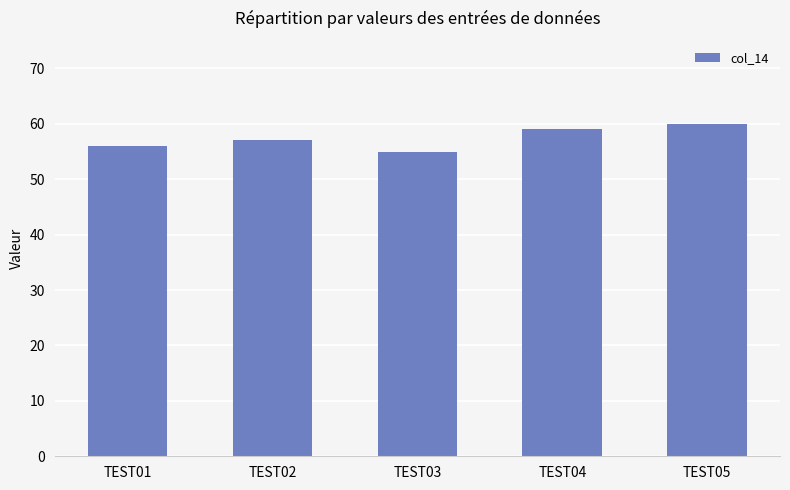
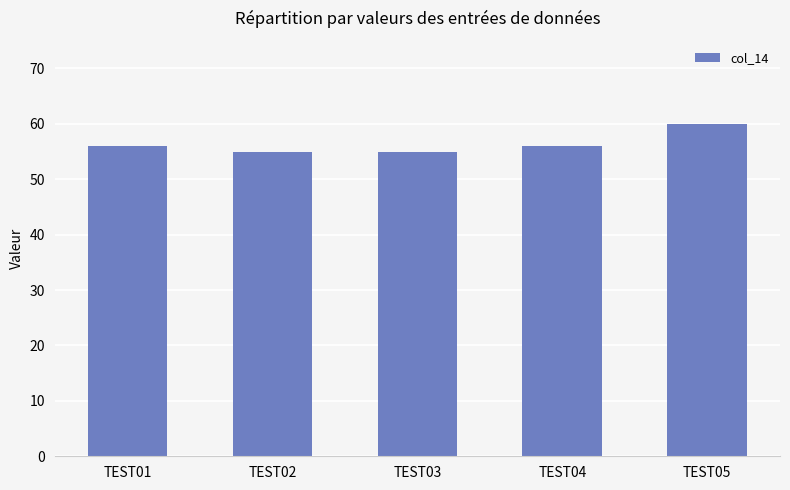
TEST02: 57 -> 55
TEST04: 59 -> 56
